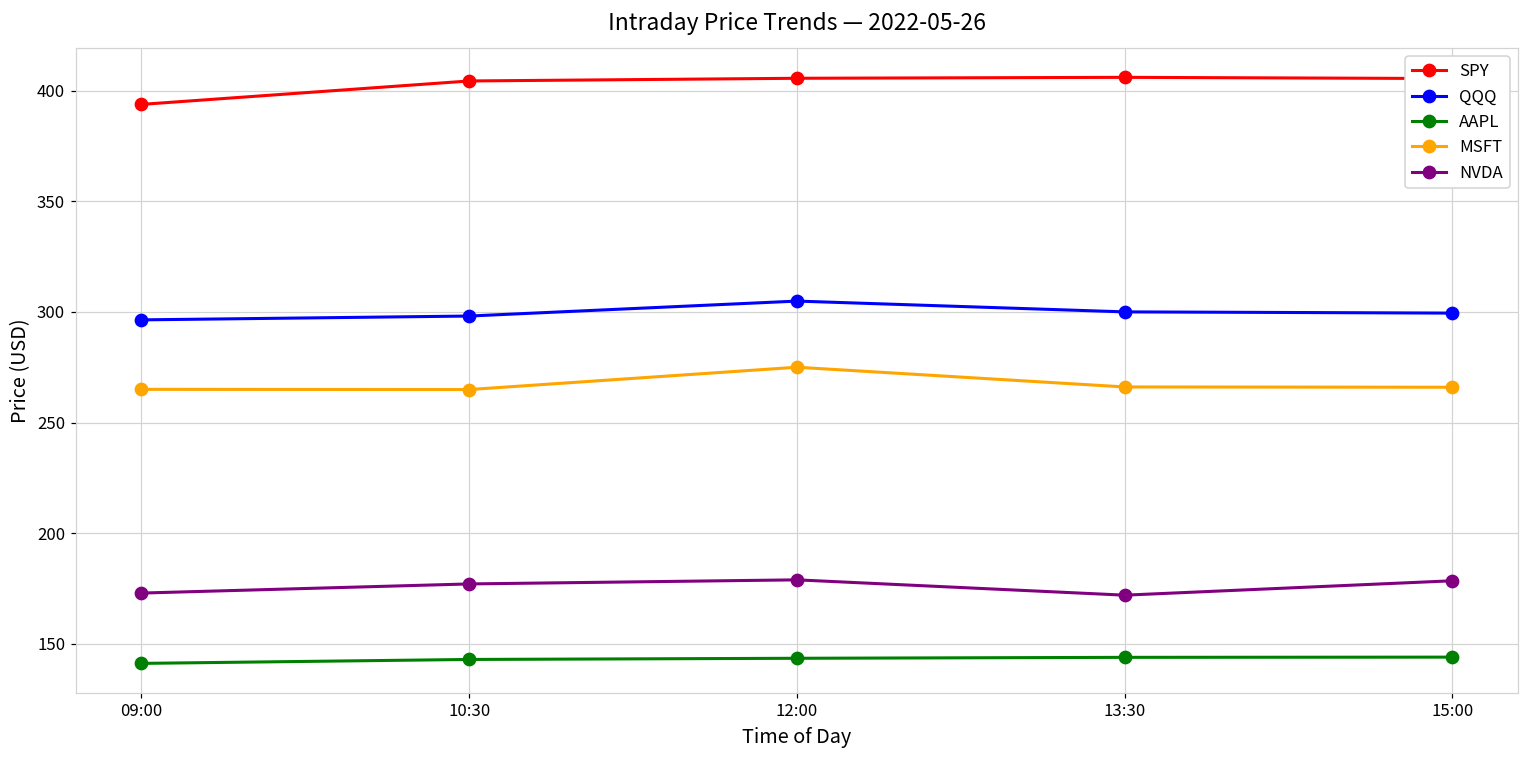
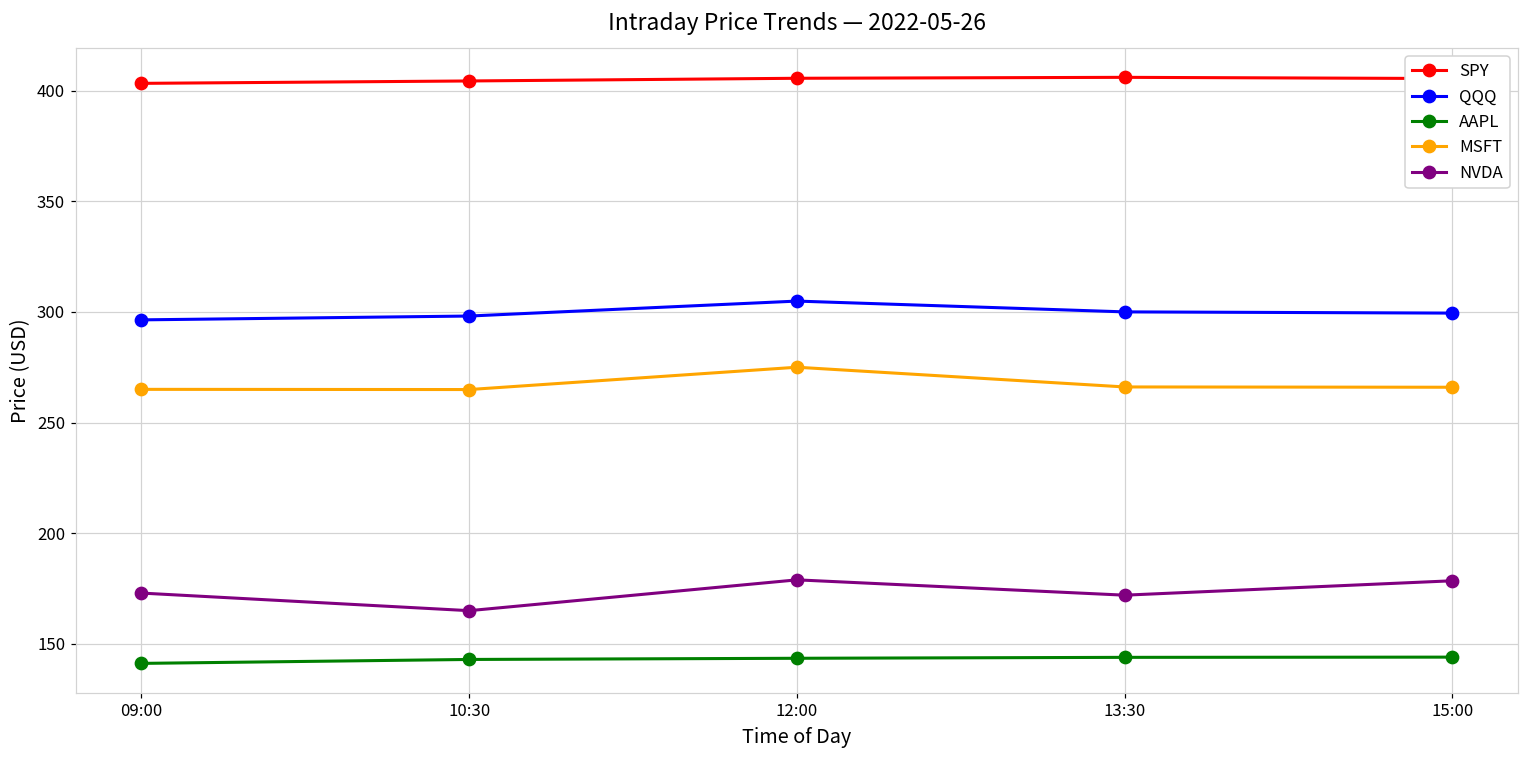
SPY, 09:00: 394 -> 403
NVDA, 10:30: 177 -> 165
